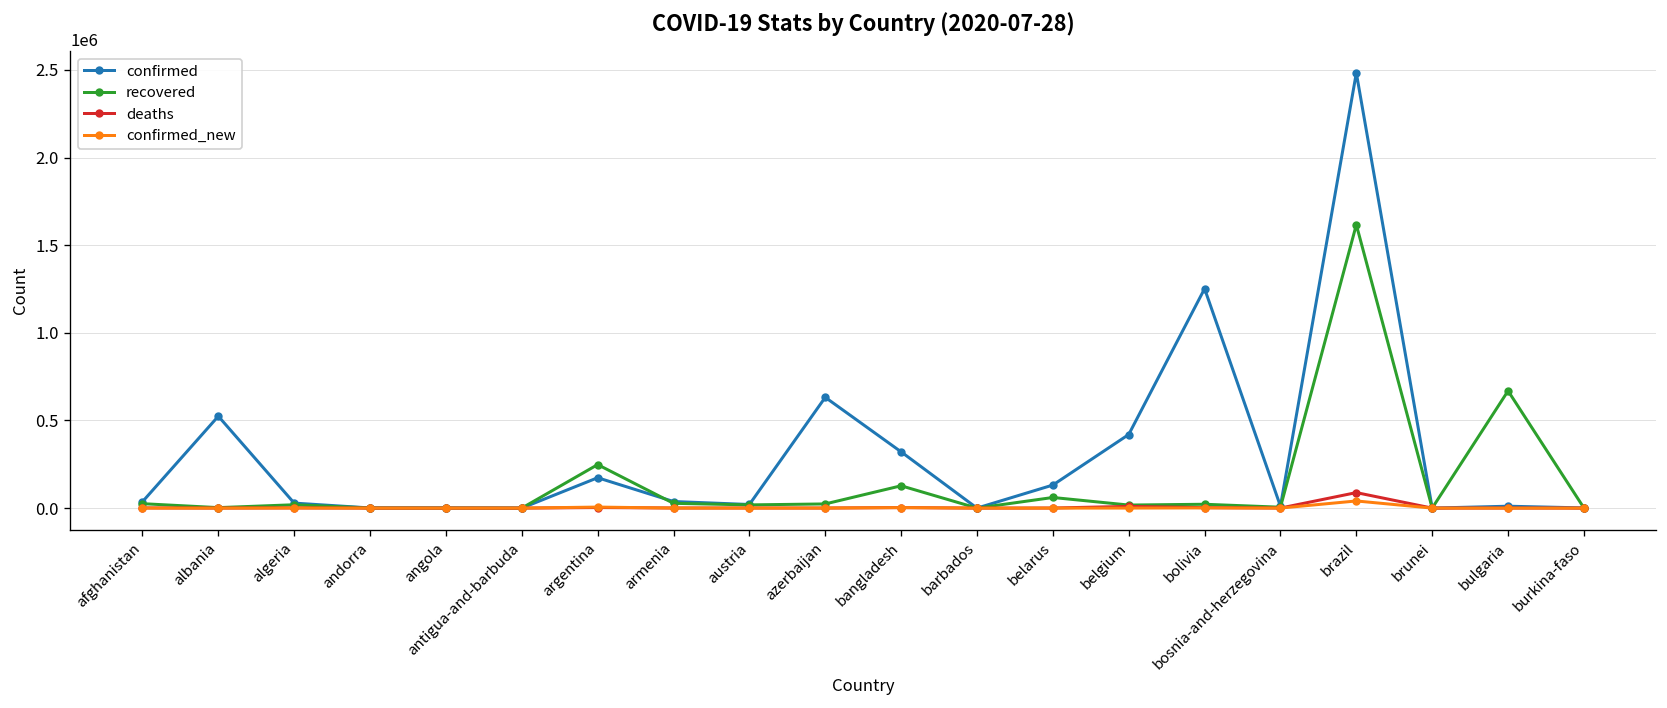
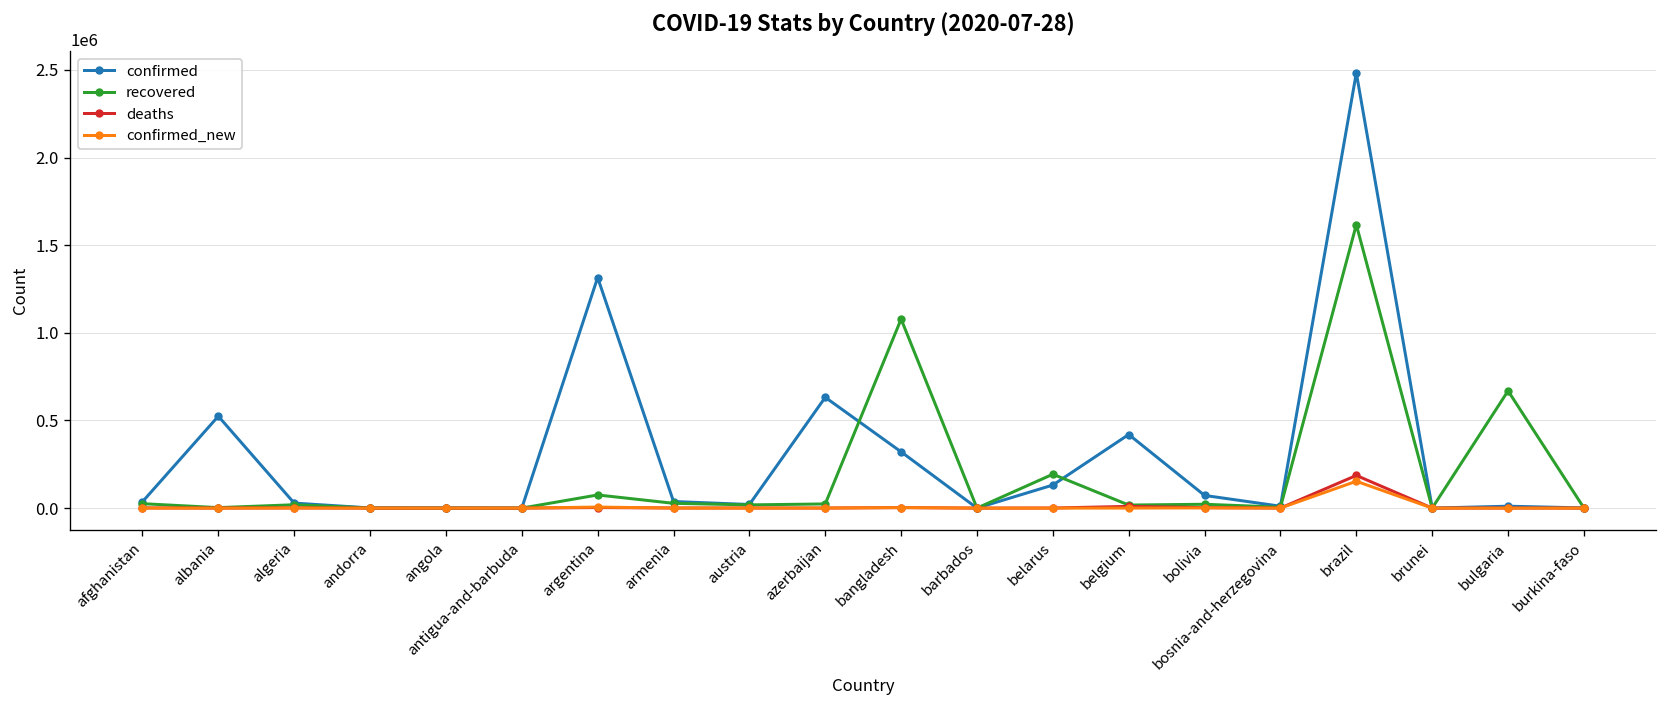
confirmed, argentina: 170000 -> 1320000
recovered, argentina: 250000 -> 80000
recovered, bangladesh: 130000 -> 1080000
recovered, belarus: 60000 -> 190000
confirmed, bolivia: 1250000 -> 70000
deaths, brazil: 90000 -> 190000
confirmed_new, brazil: 40000 -> 150000
